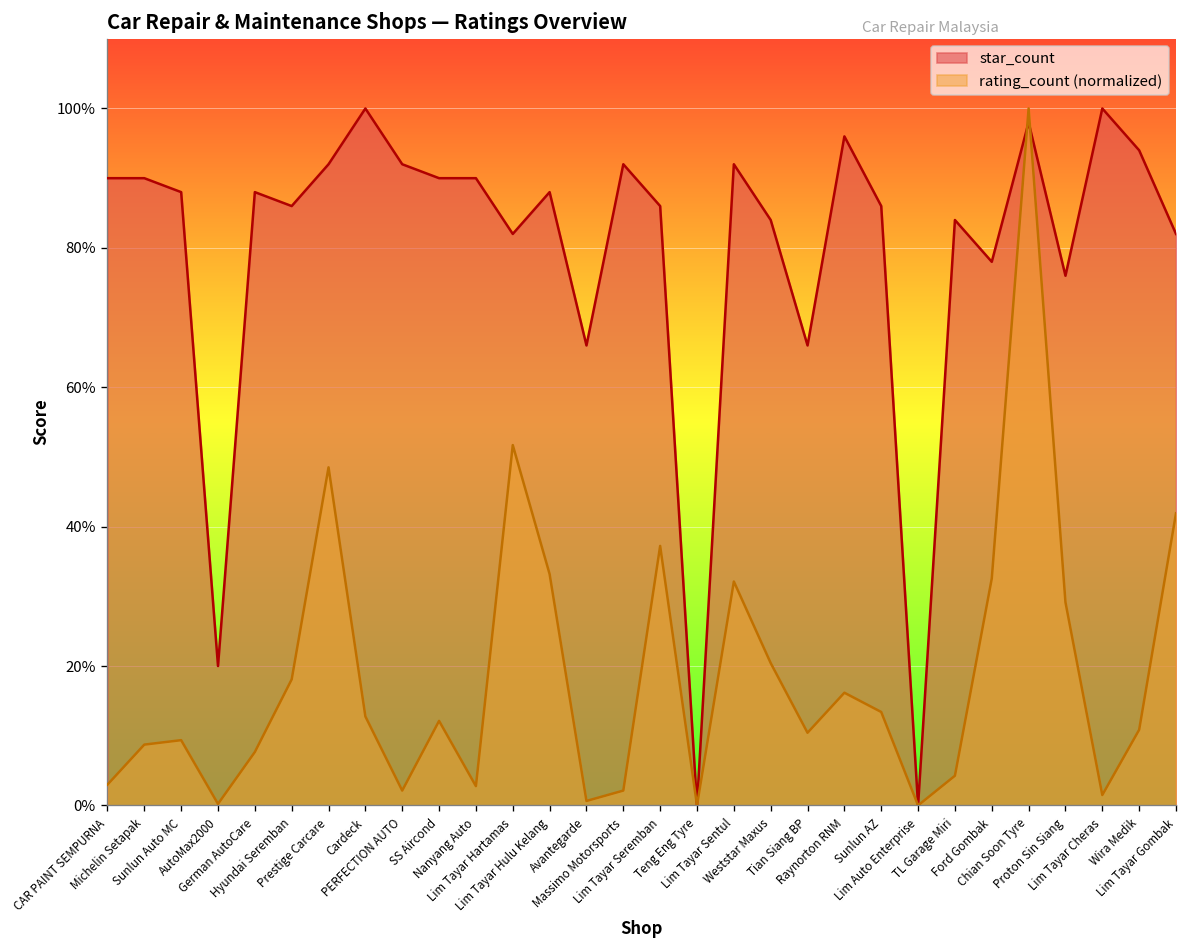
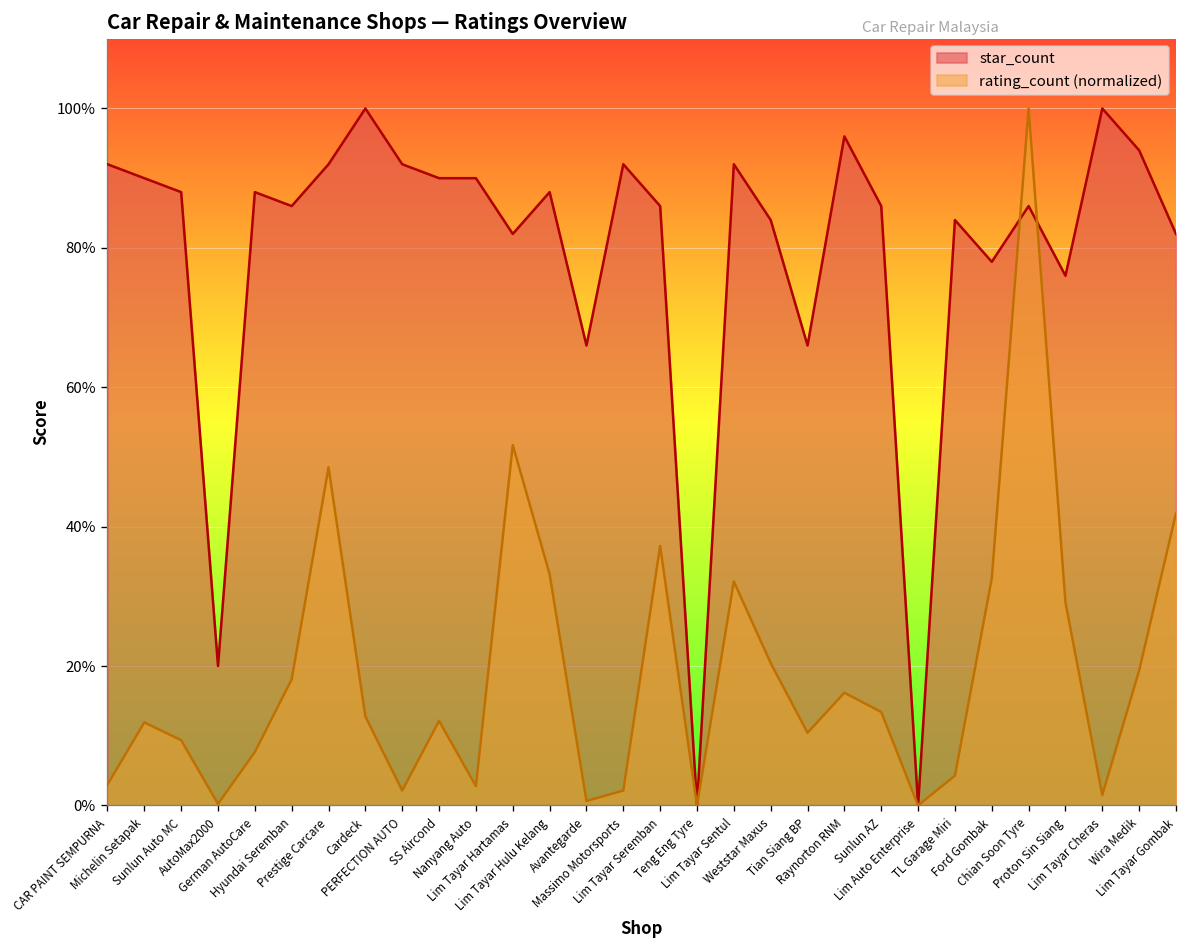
star_count, CAR PAINT SEMPURNA: 90% -> 92%
rating_count (normalized), Michelin Setapak: 9% -> 12%
star_count, Chian Soon Tyre: 98% -> 86%
rating_count (normalized), Wira Medik: 11% -> 19%
